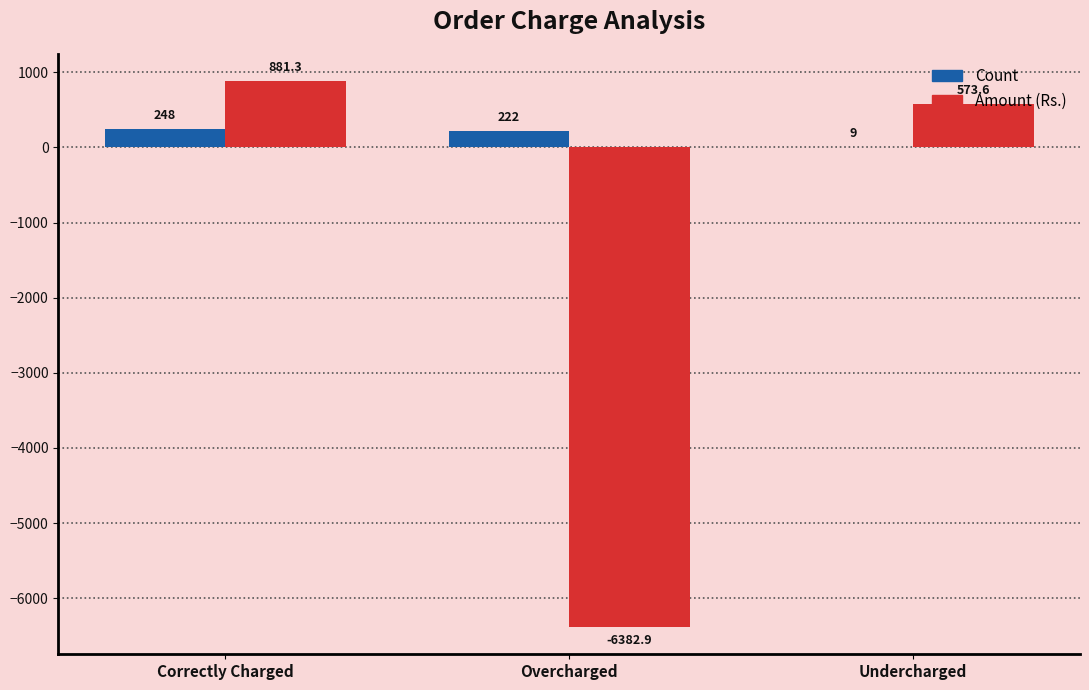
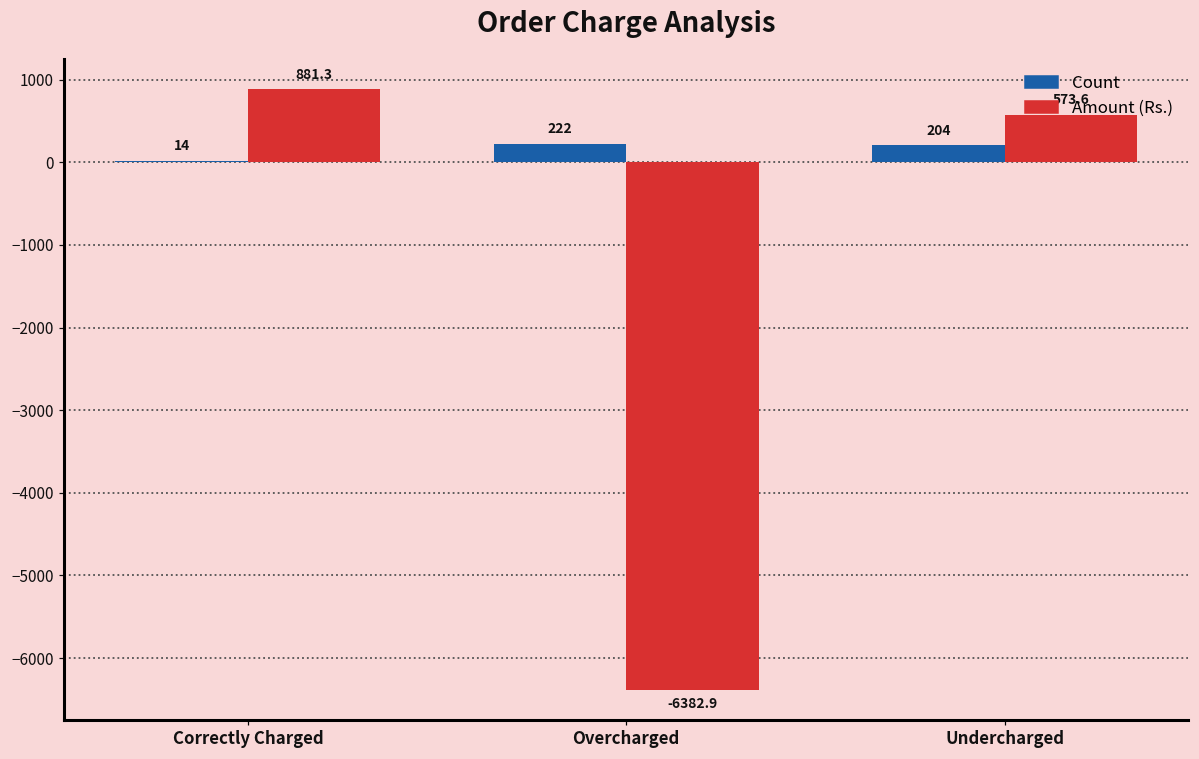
Count, Correctly Charged: 248 -> 14
Count, Undercharged: 9 -> 204
